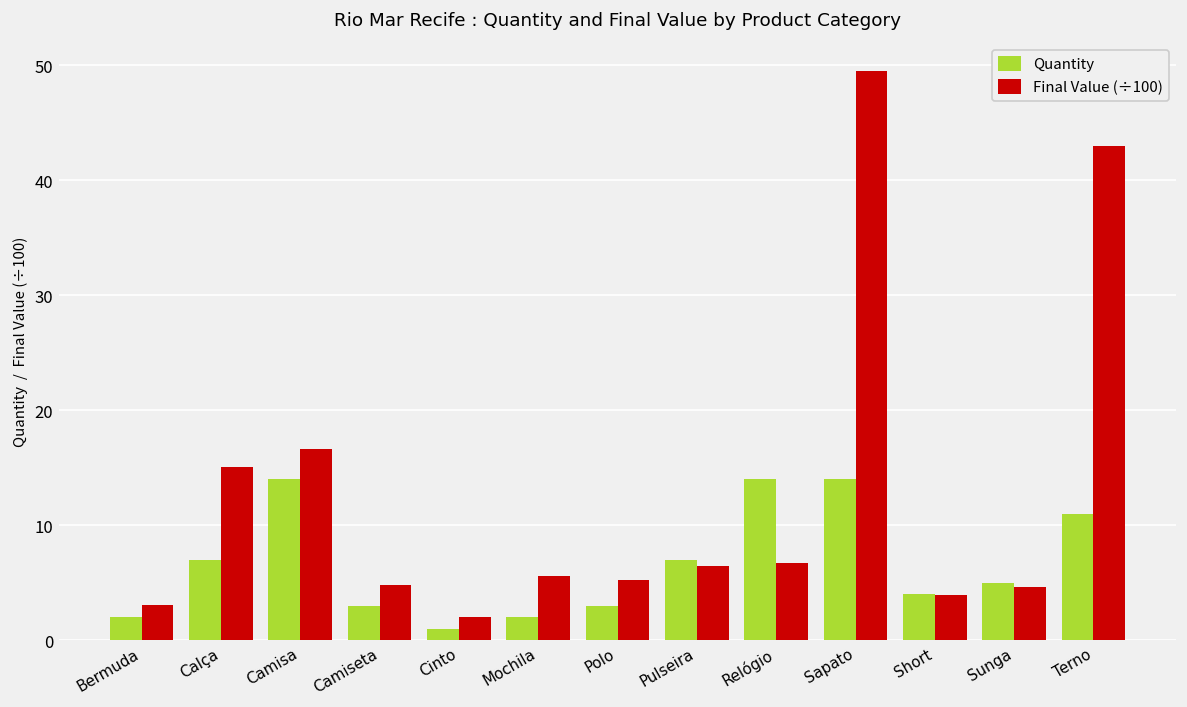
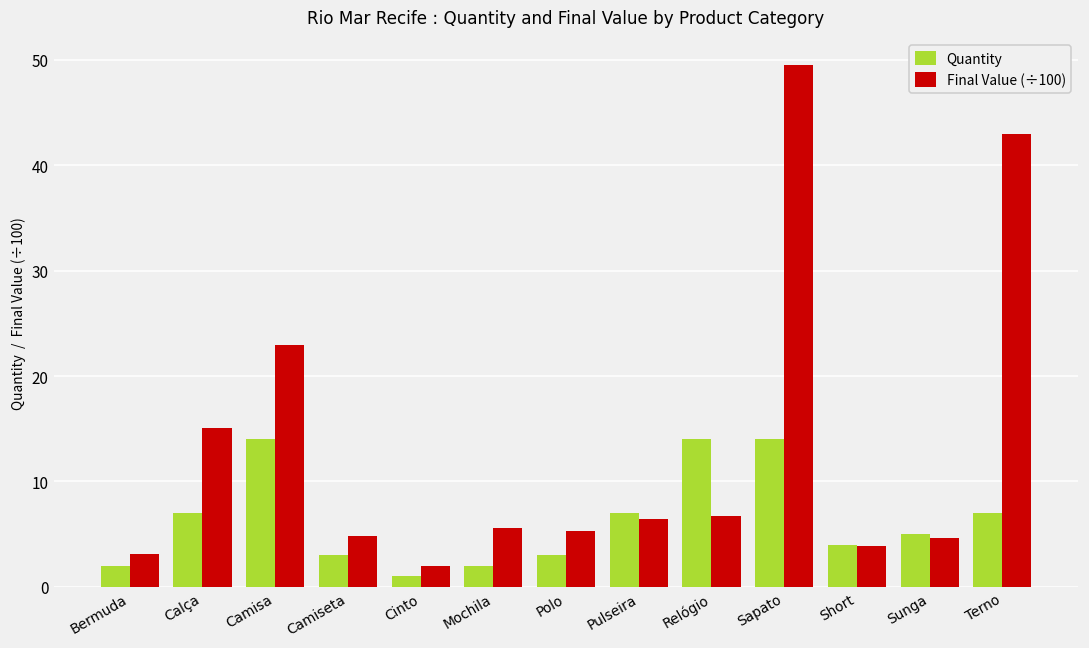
Final Value (÷100), Camisa: 17 -> 23
Quantity, Terno: 11 -> 7
